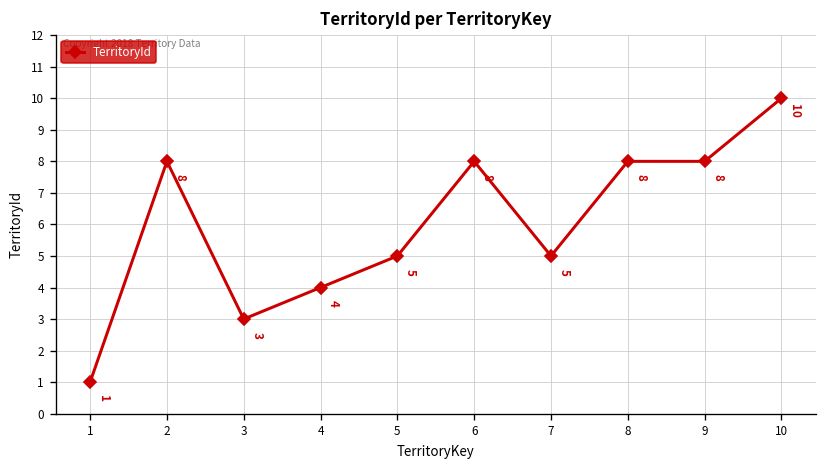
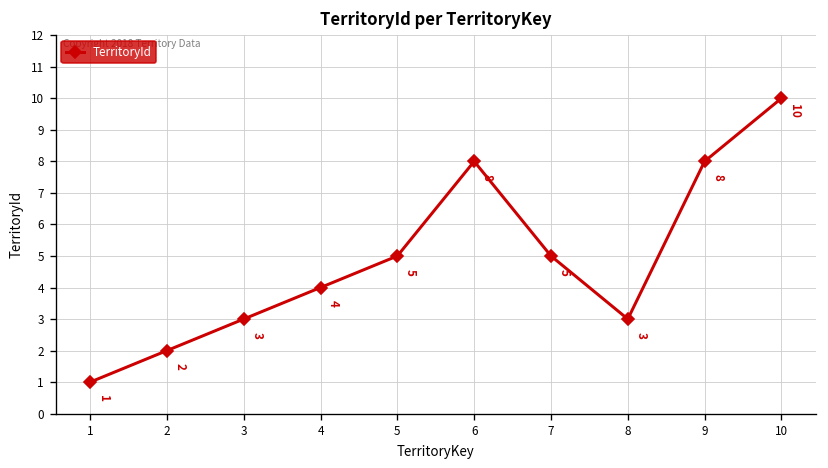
2: 8 -> 2
8: 8 -> 3
